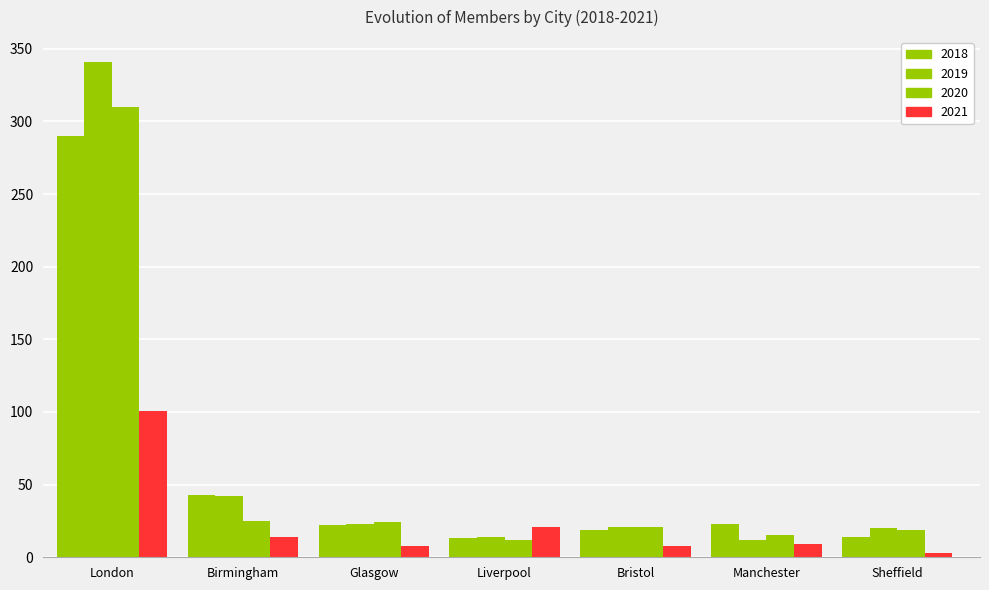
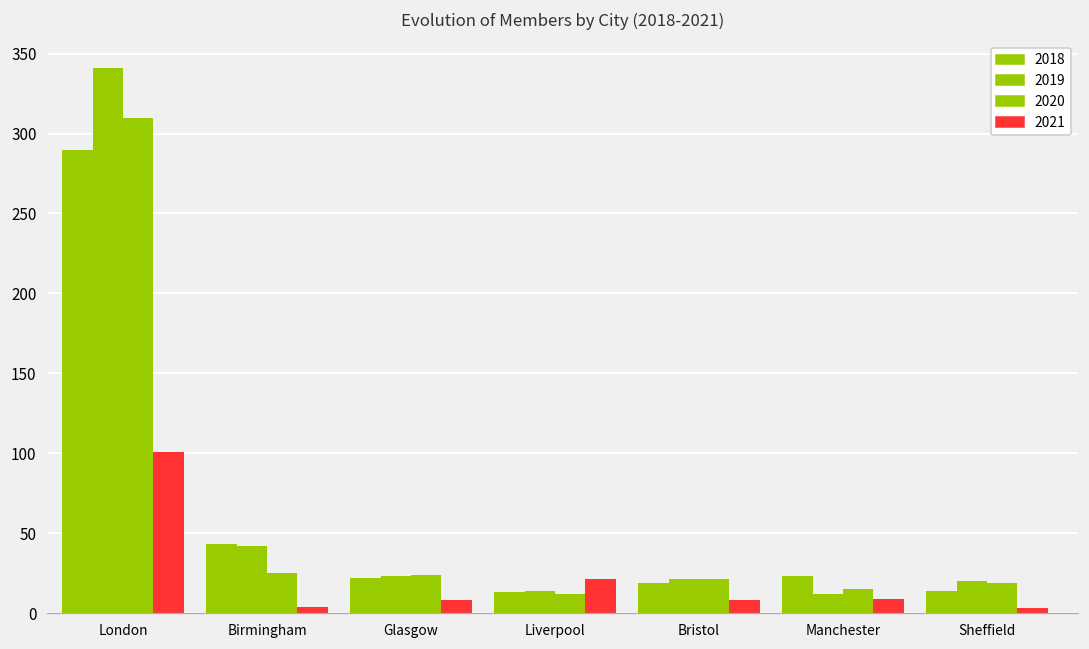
2021, Birmingham: 14 -> 4
